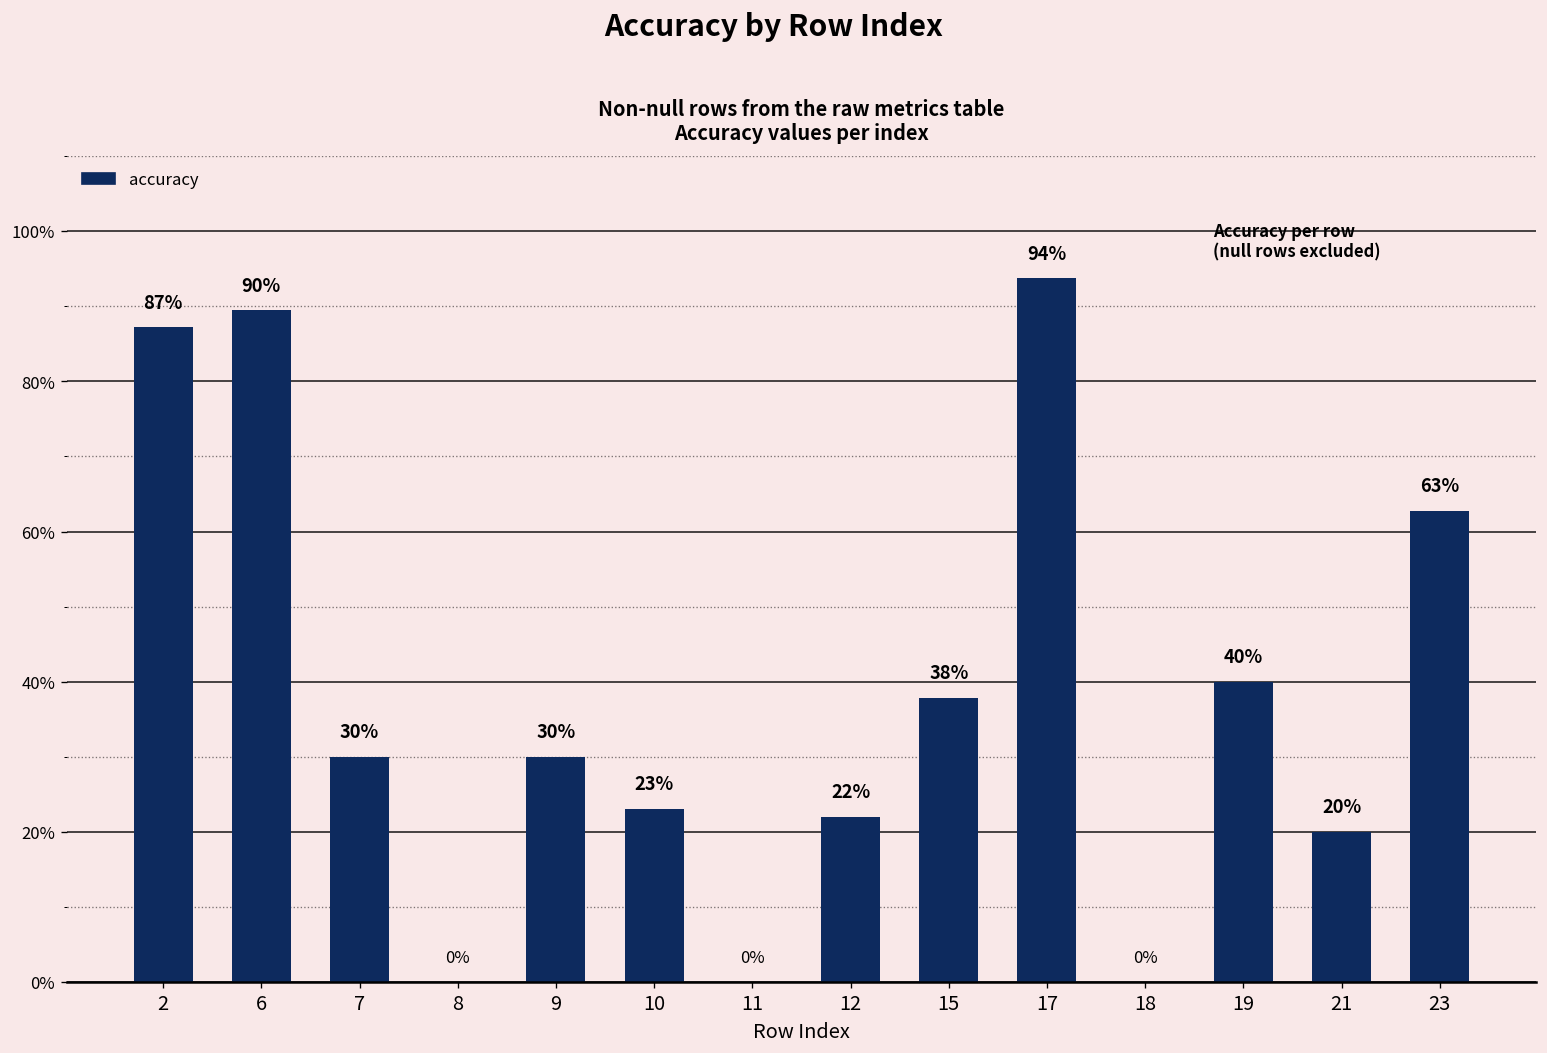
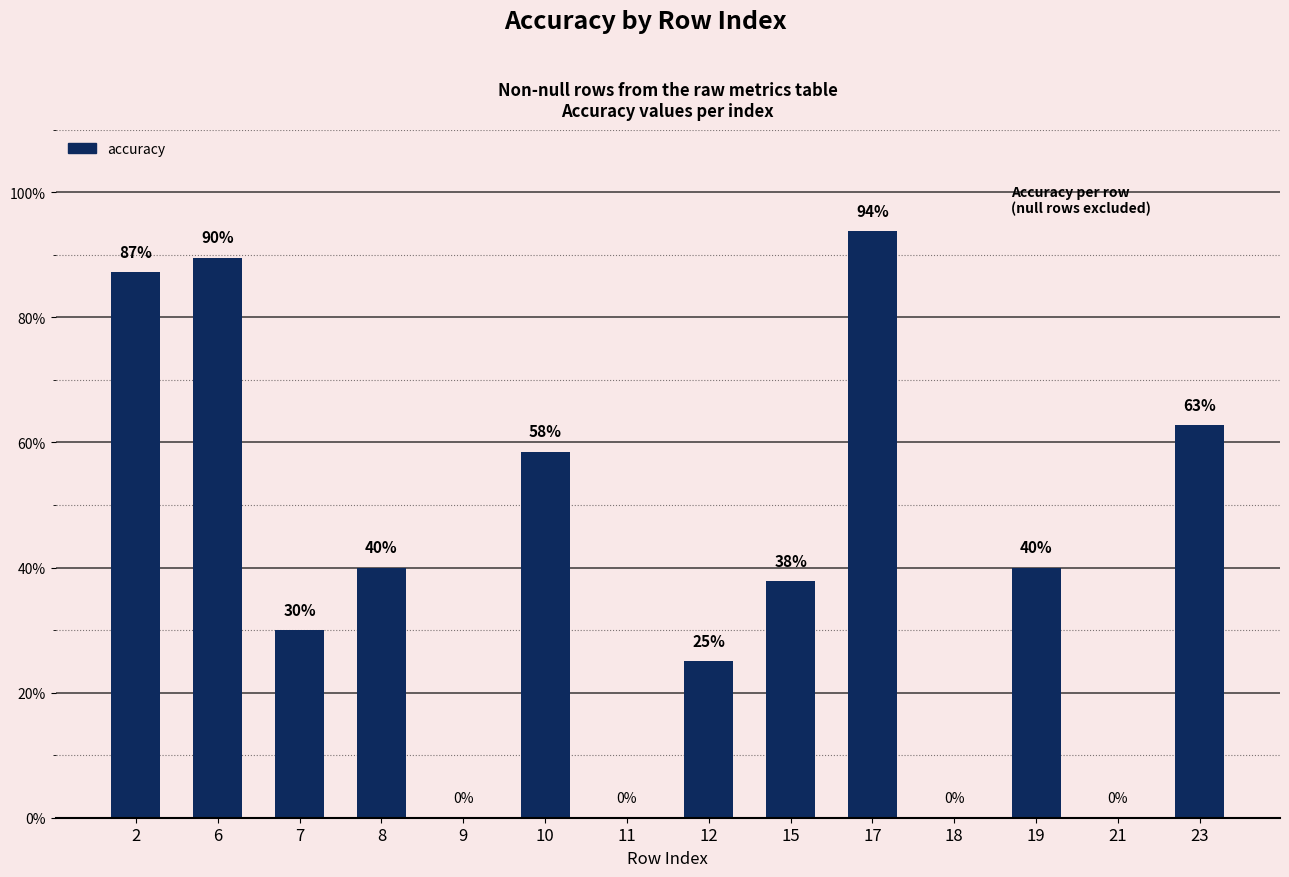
8: 0% -> 40%
9: 30% -> 0%
10: 23% -> 58%
12: 22% -> 25%
21: 20% -> 0%
